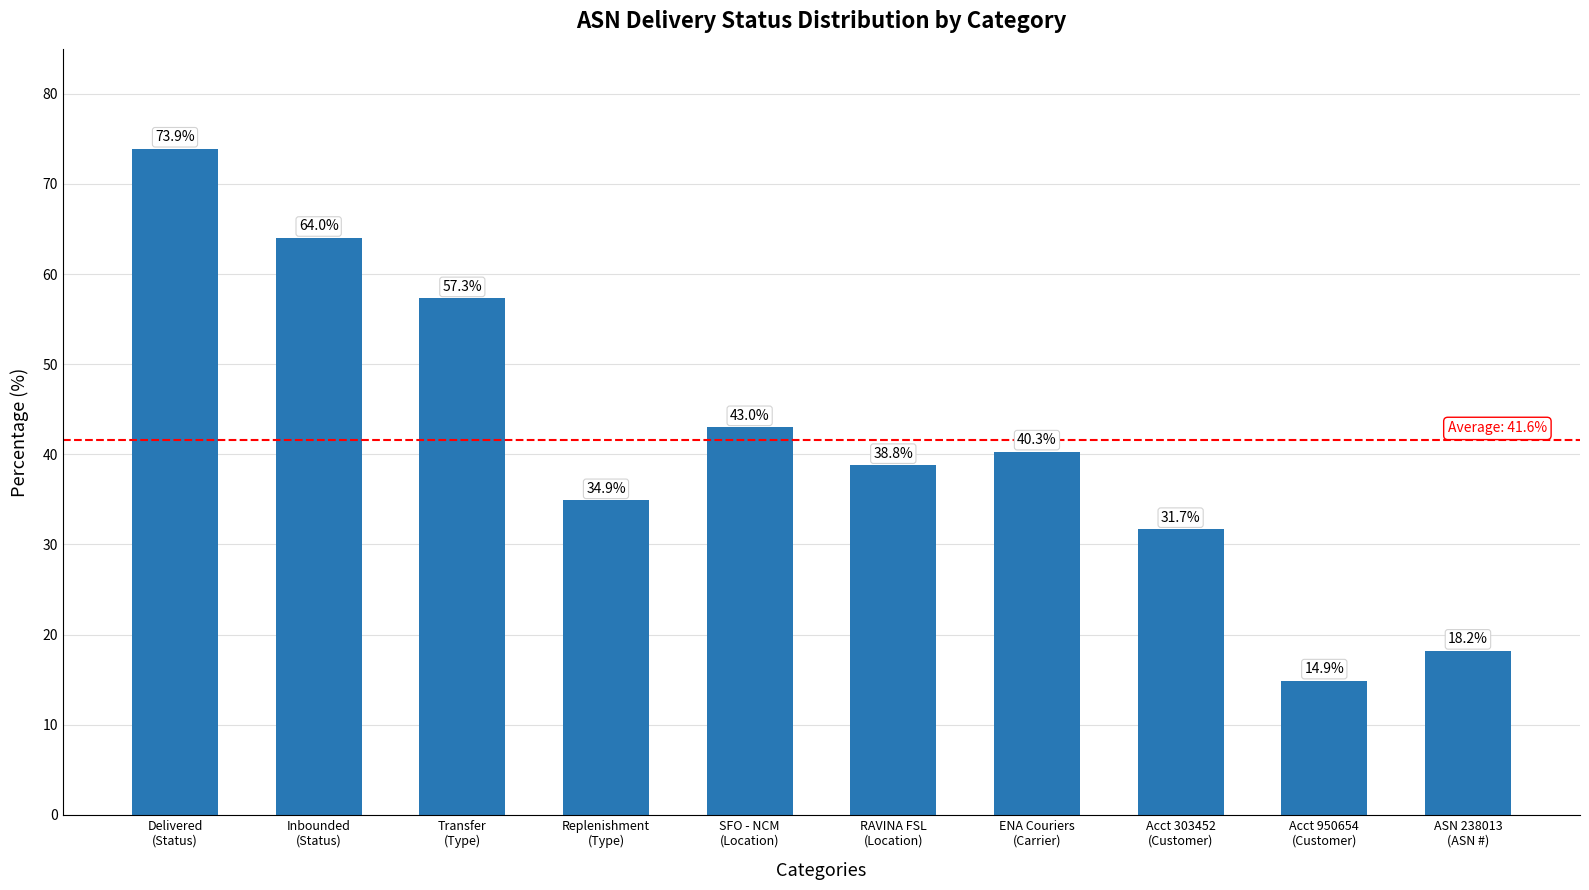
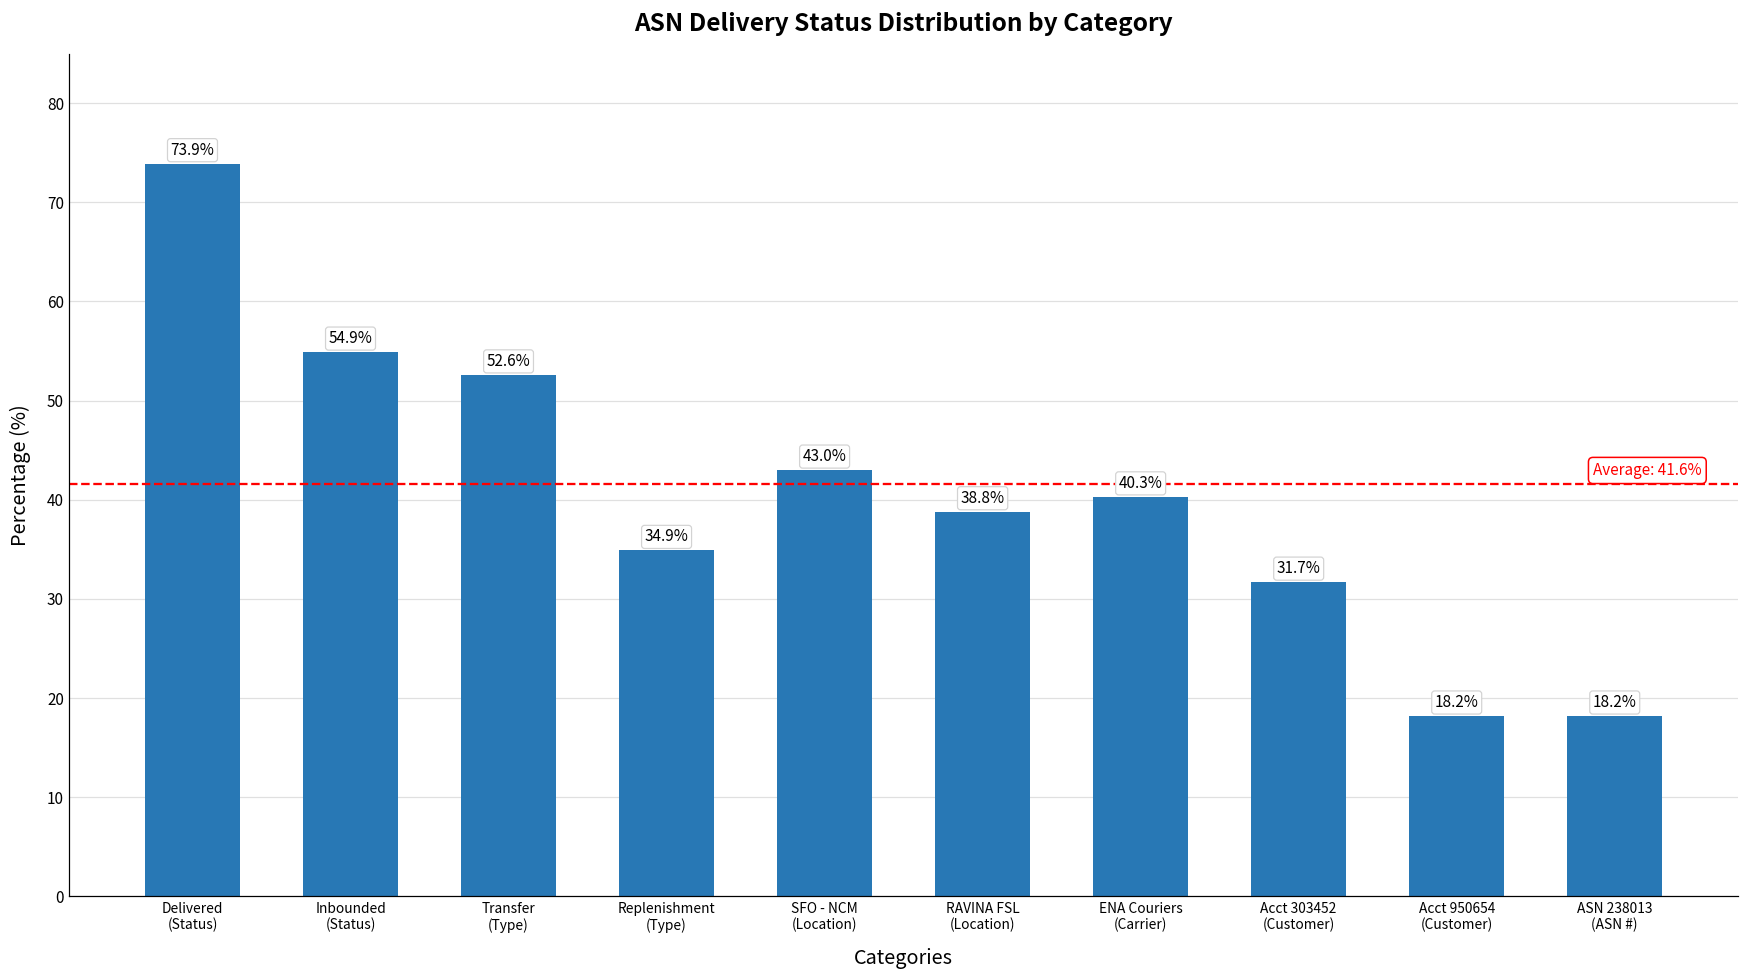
Inbounded (Status): 64.0% -> 54.9%
Transfer (Type): 57.3% -> 52.6%
Acct 950654 (Customer): 14.9% -> 18.2%
